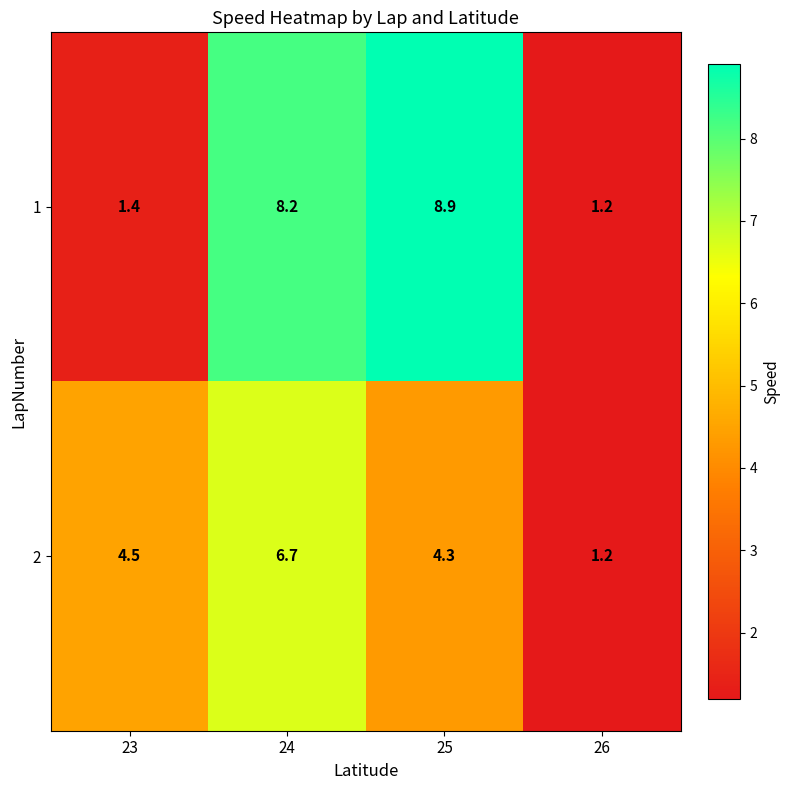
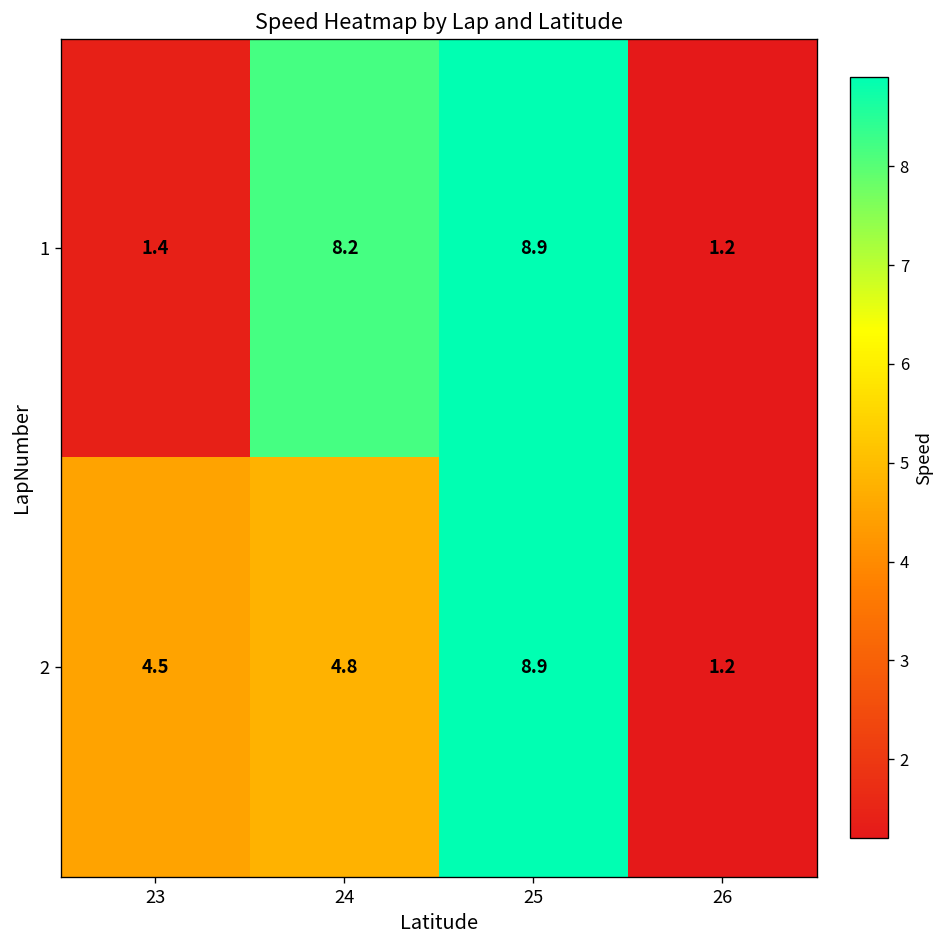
2, 24: 6.7 -> 4.8
2, 25: 4.3 -> 8.9
